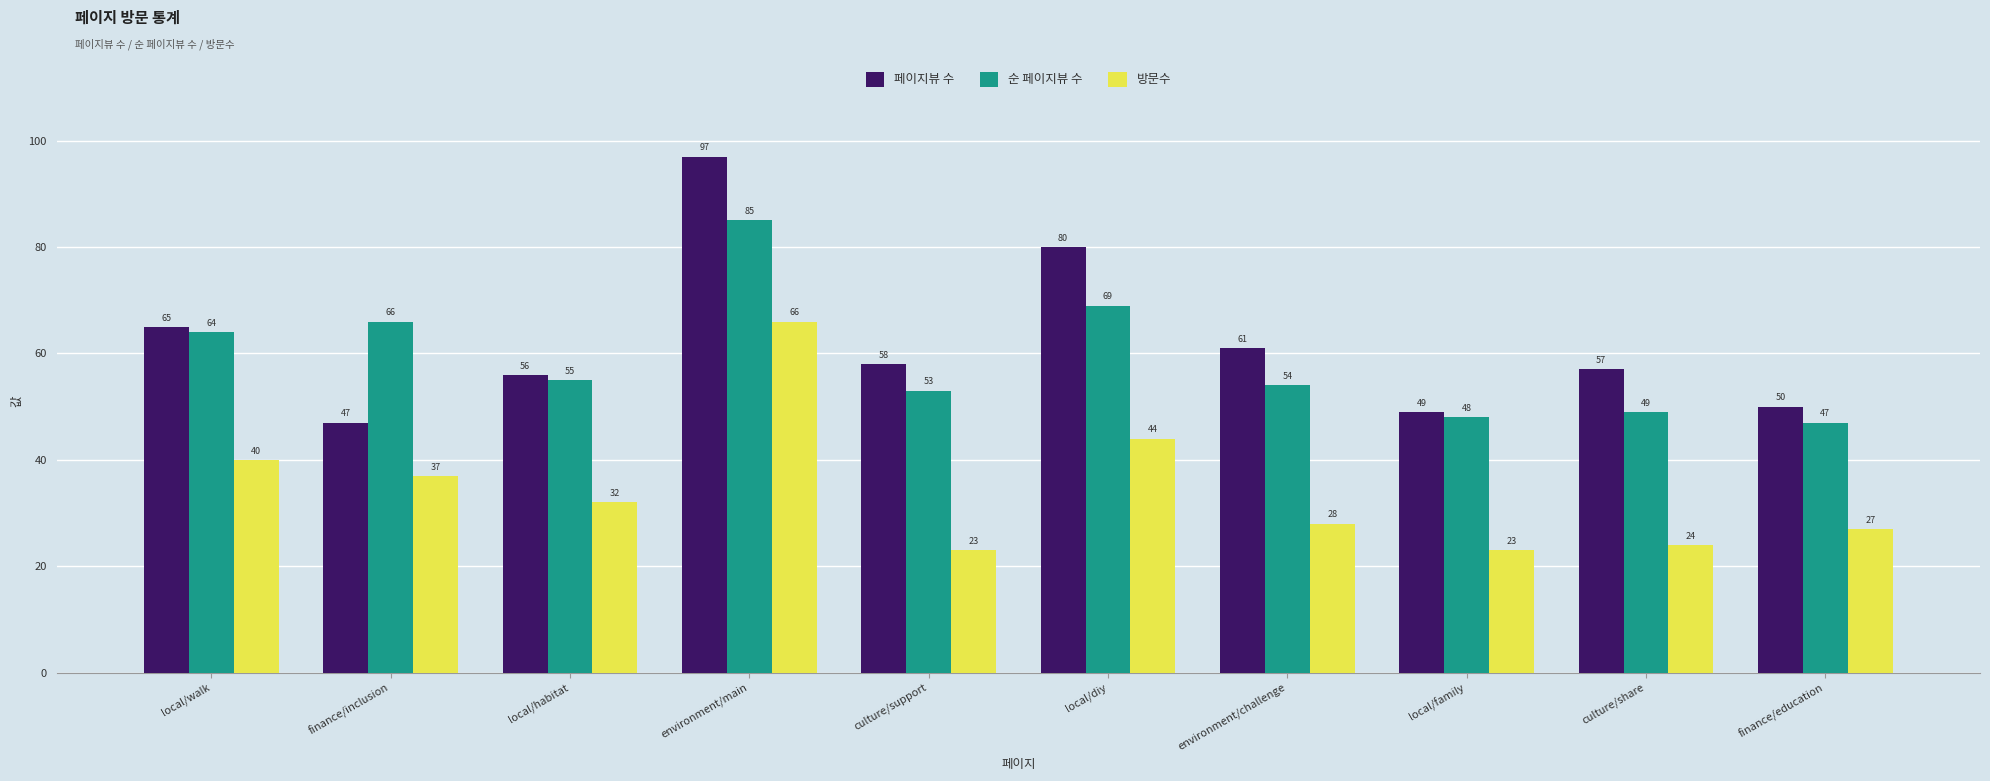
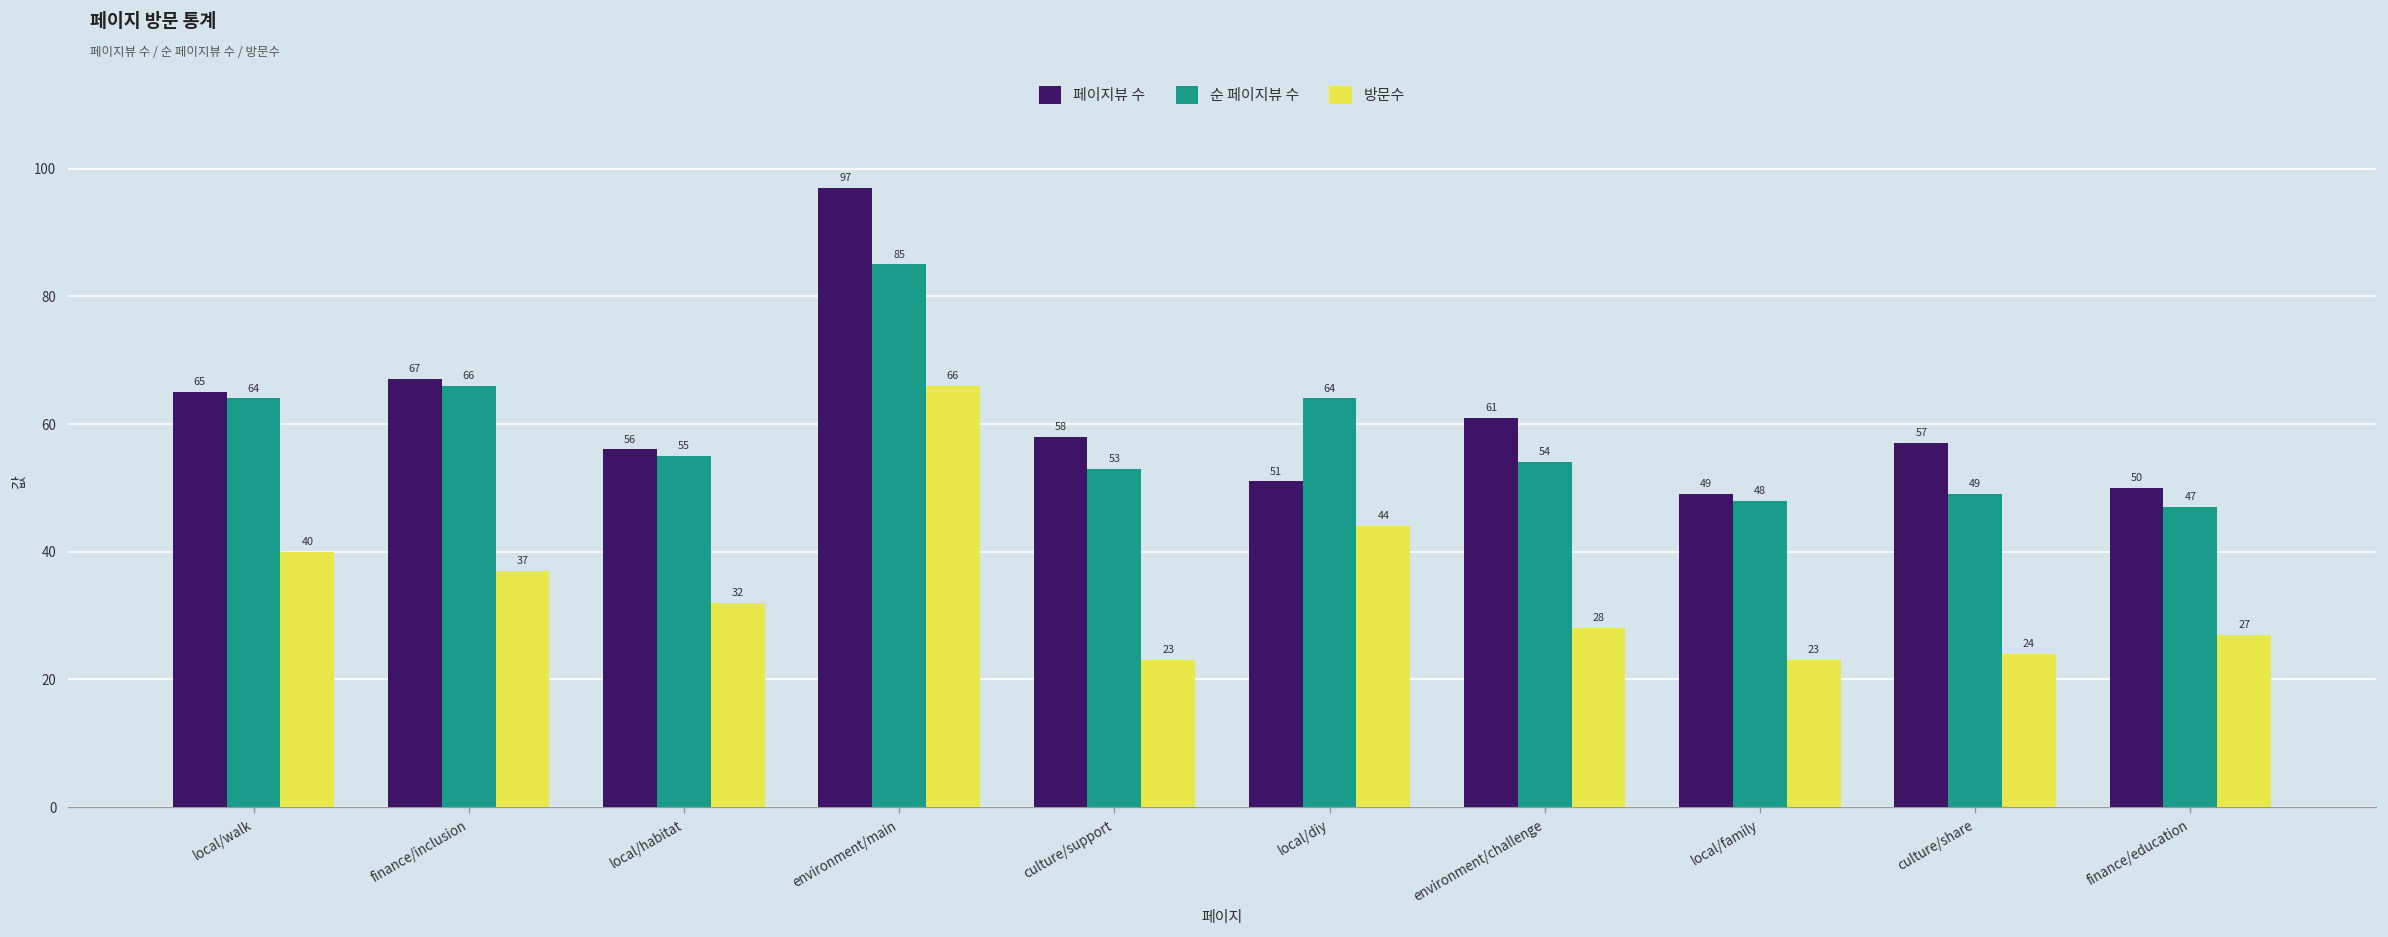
페이지뷰 수, finance/inclusion: 47 -> 67
페이지뷰 수, local/diy: 80 -> 51
순 페이지뷰 수, local/diy: 69 -> 64
